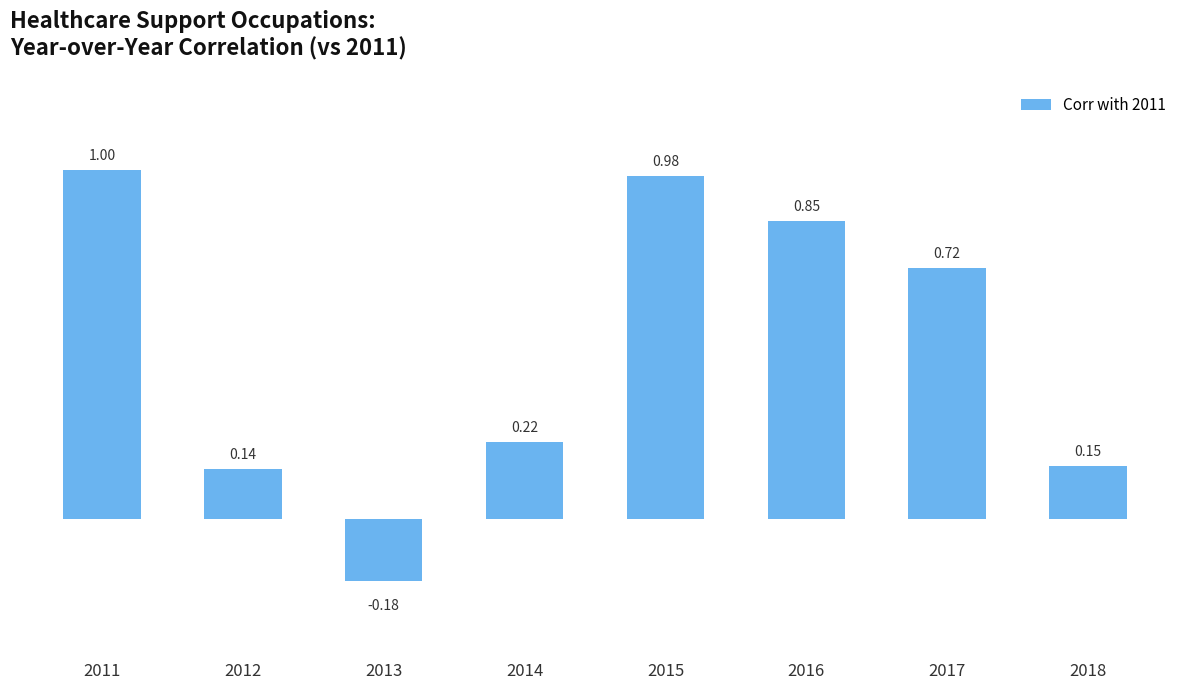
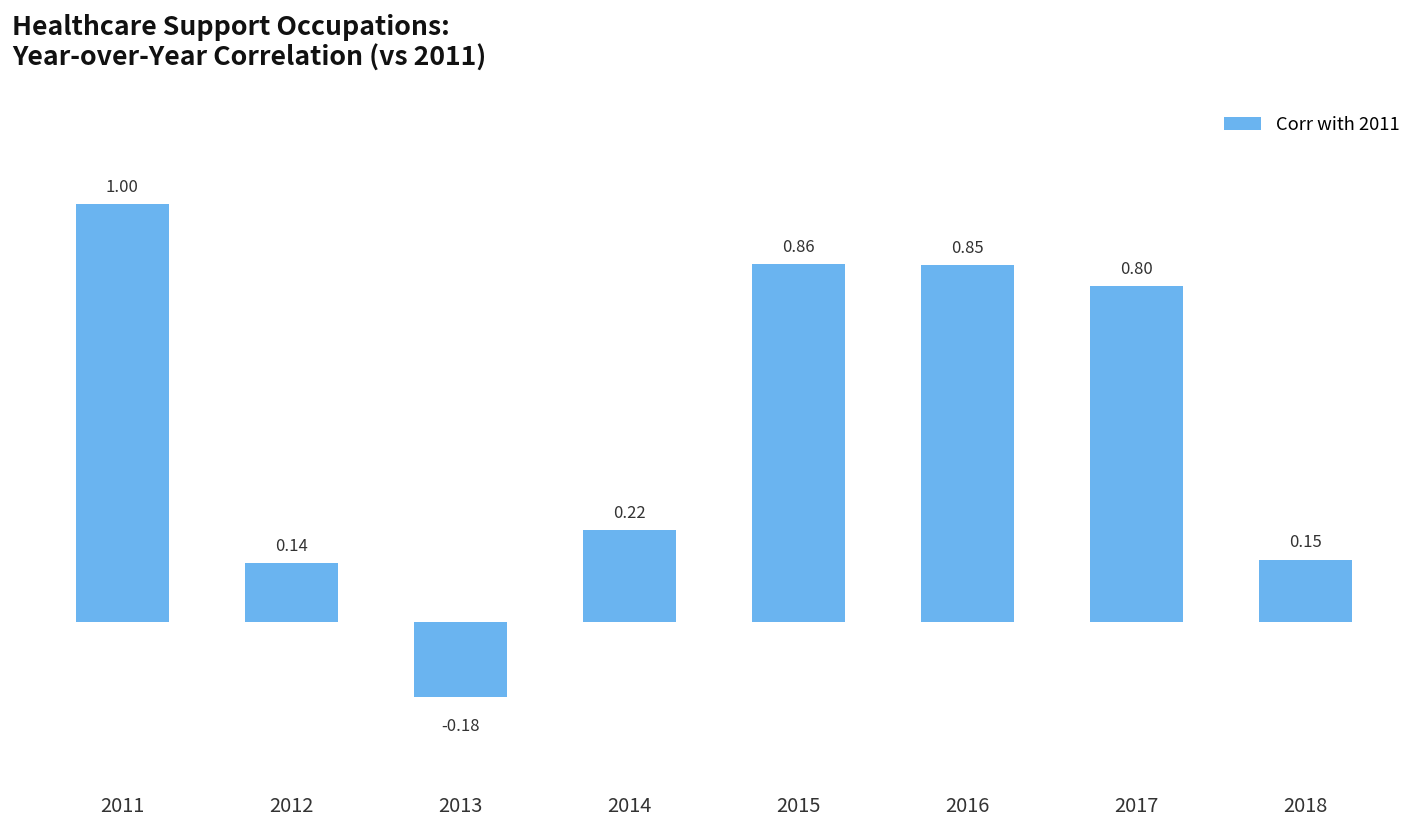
2015: 0.98 -> 0.86
2017: 0.72 -> 0.80
